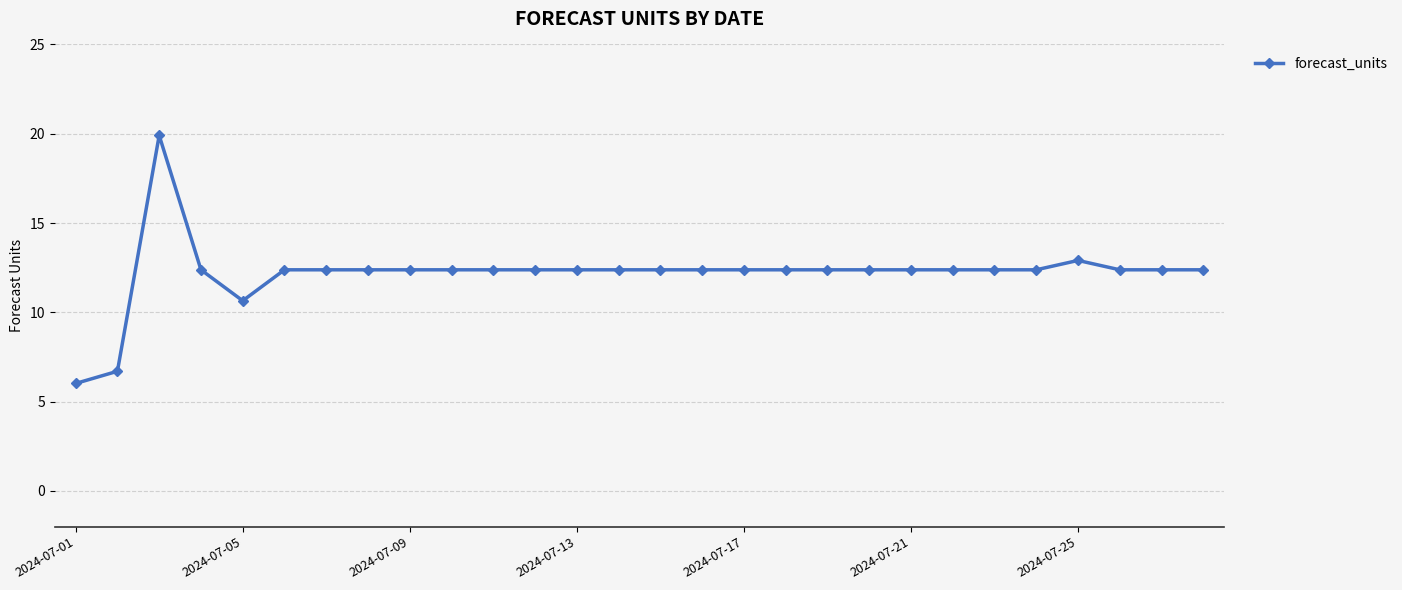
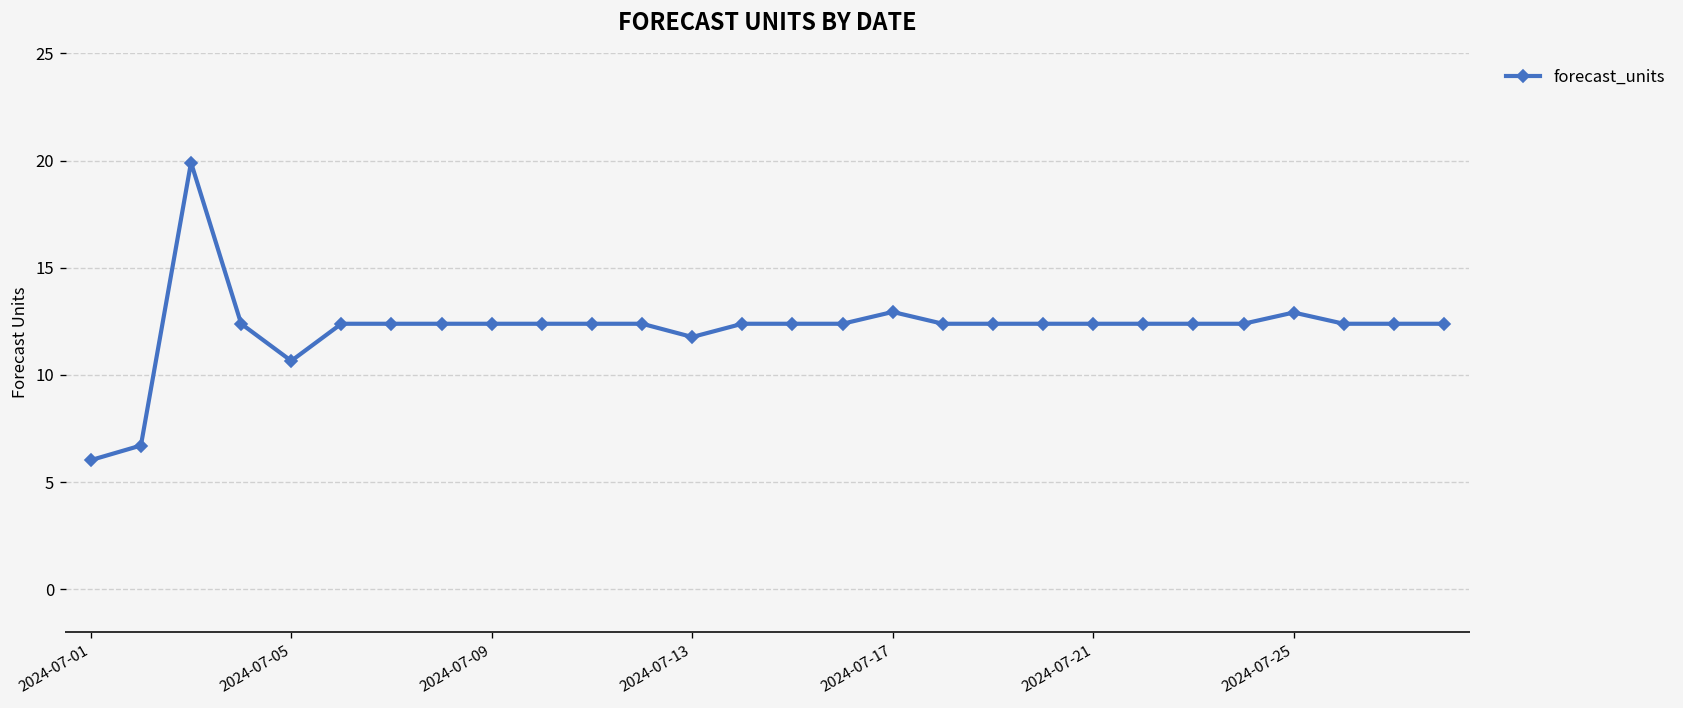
2024-07-13: 12.4 -> 11.8
2024-07-17: 12.4 -> 12.9
